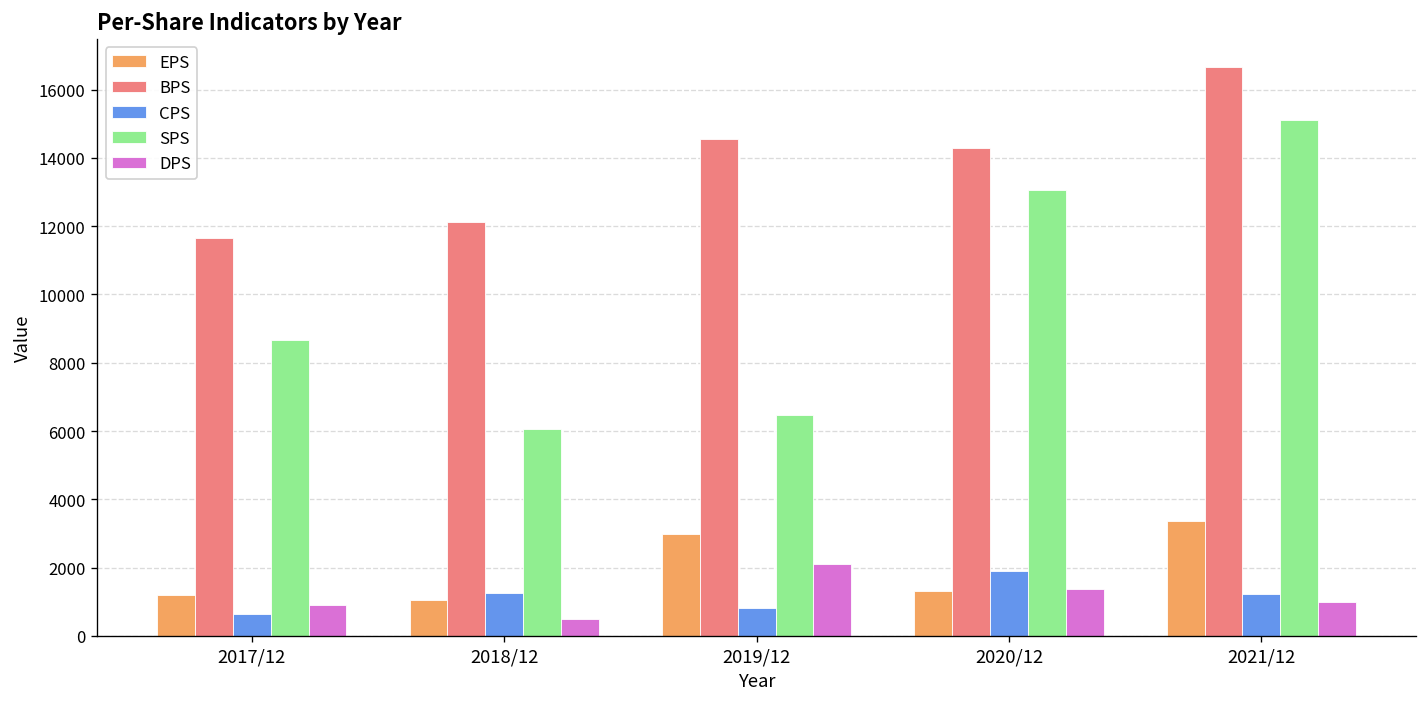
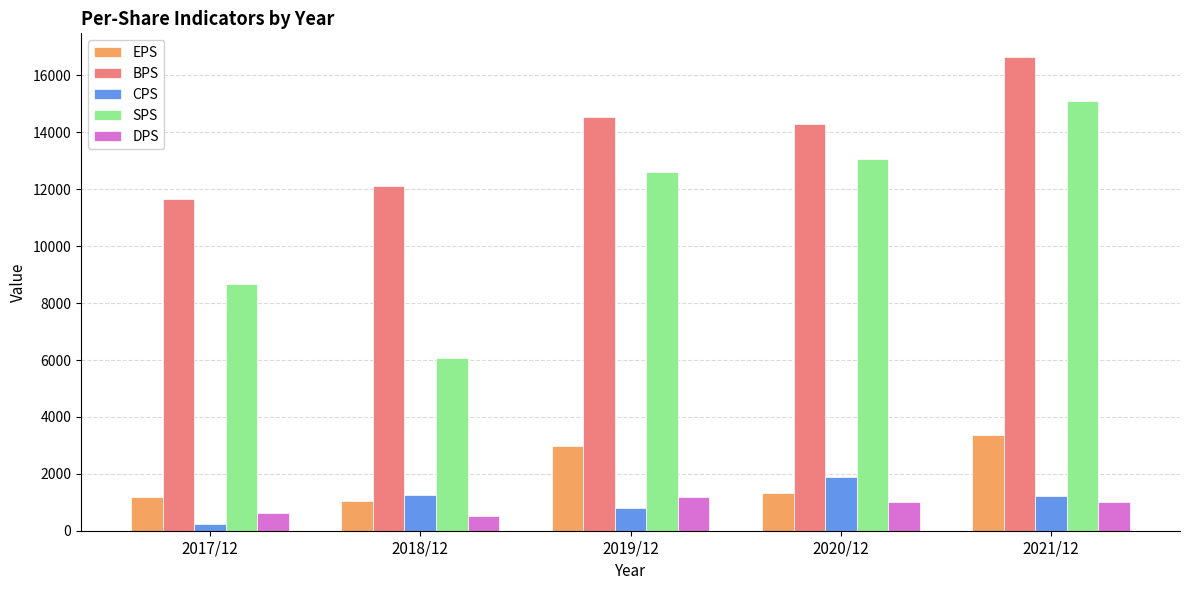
CPS, 2017/12: 600 -> 200
DPS, 2017/12: 900 -> 600
SPS, 2019/12: 6500 -> 12600
DPS, 2019/12: 2100 -> 1200
DPS, 2020/12: 1400 -> 1000
